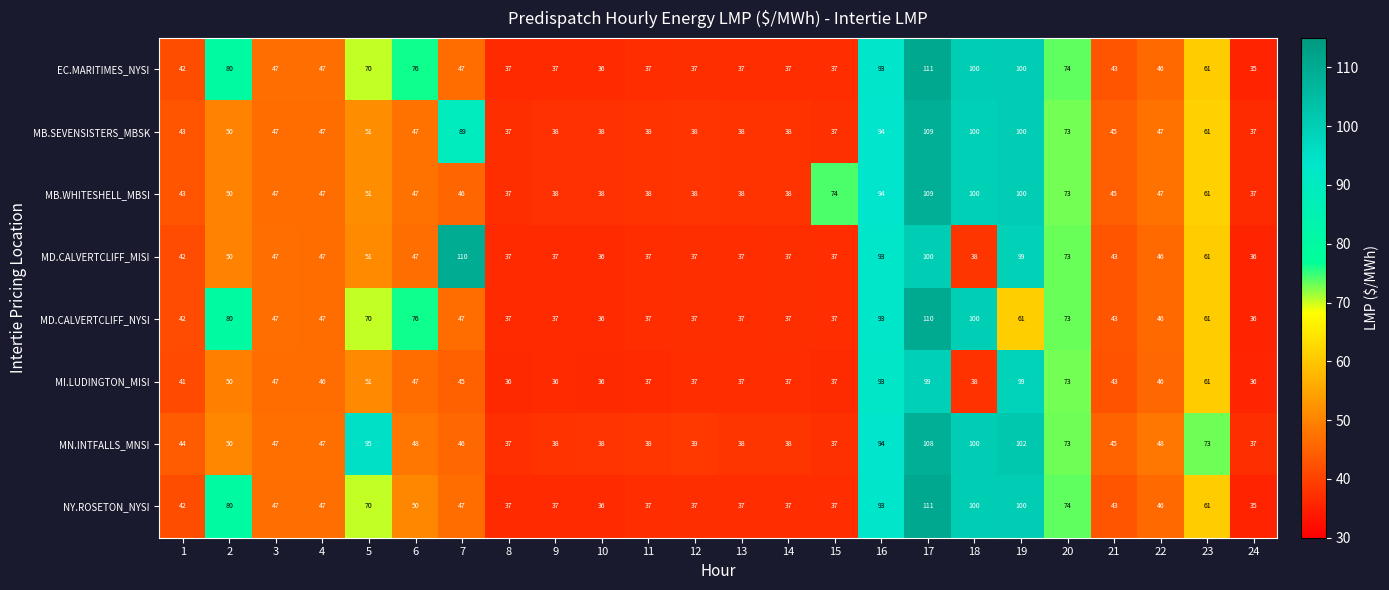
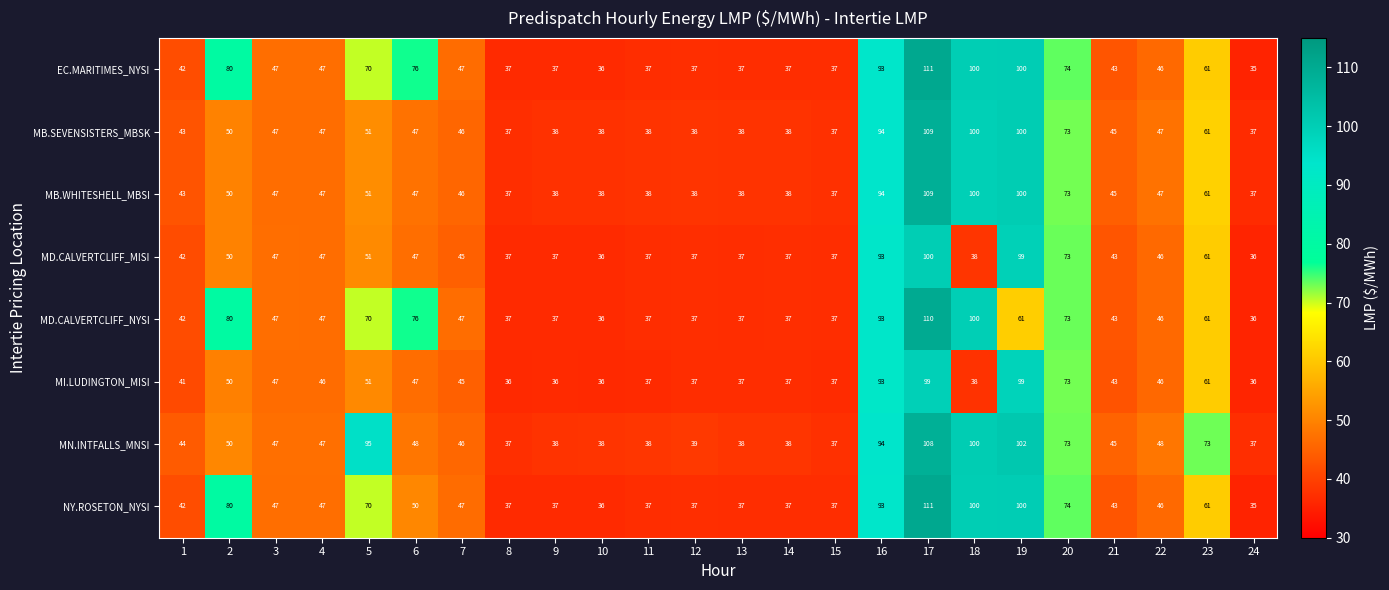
MB.SEVENSISTERS_MBSK, 7: 89 -> 46
MB.WHITESHELL_MBSI, 15: 74 -> 37
MD.CALVERTCLIFF_MISI, 7: 110 -> 45
